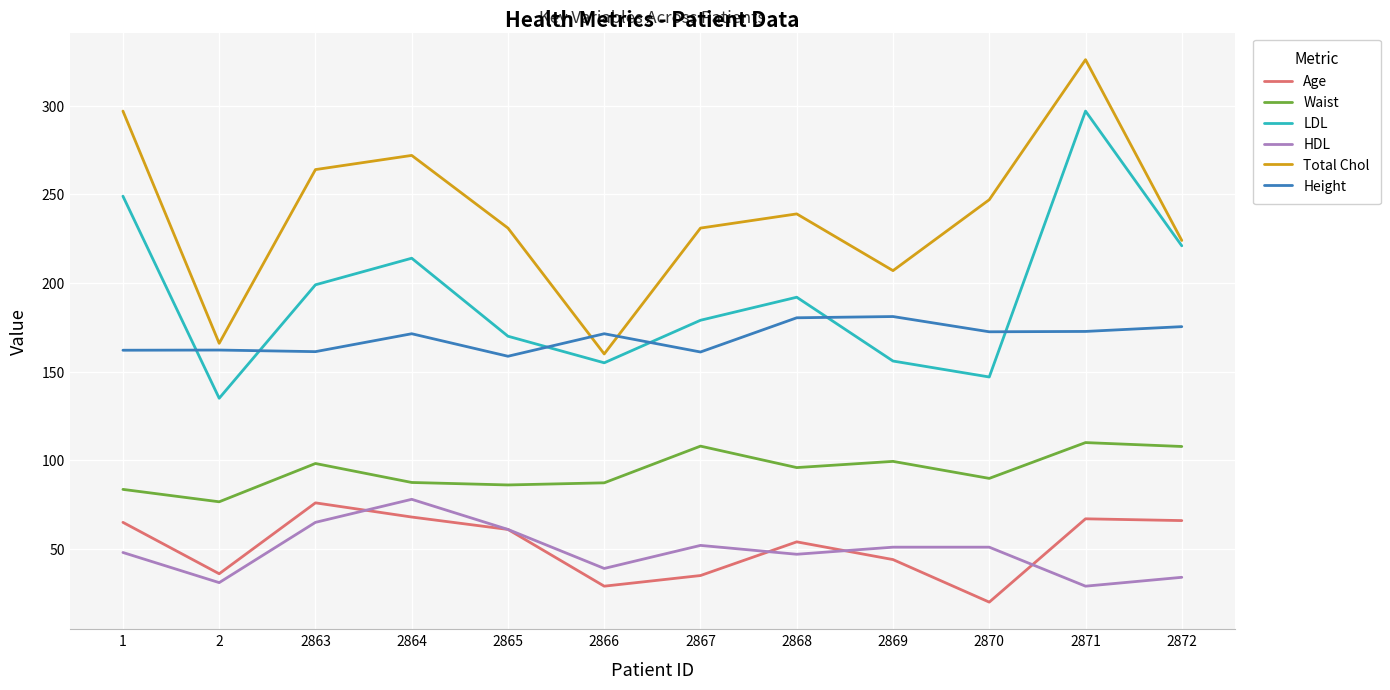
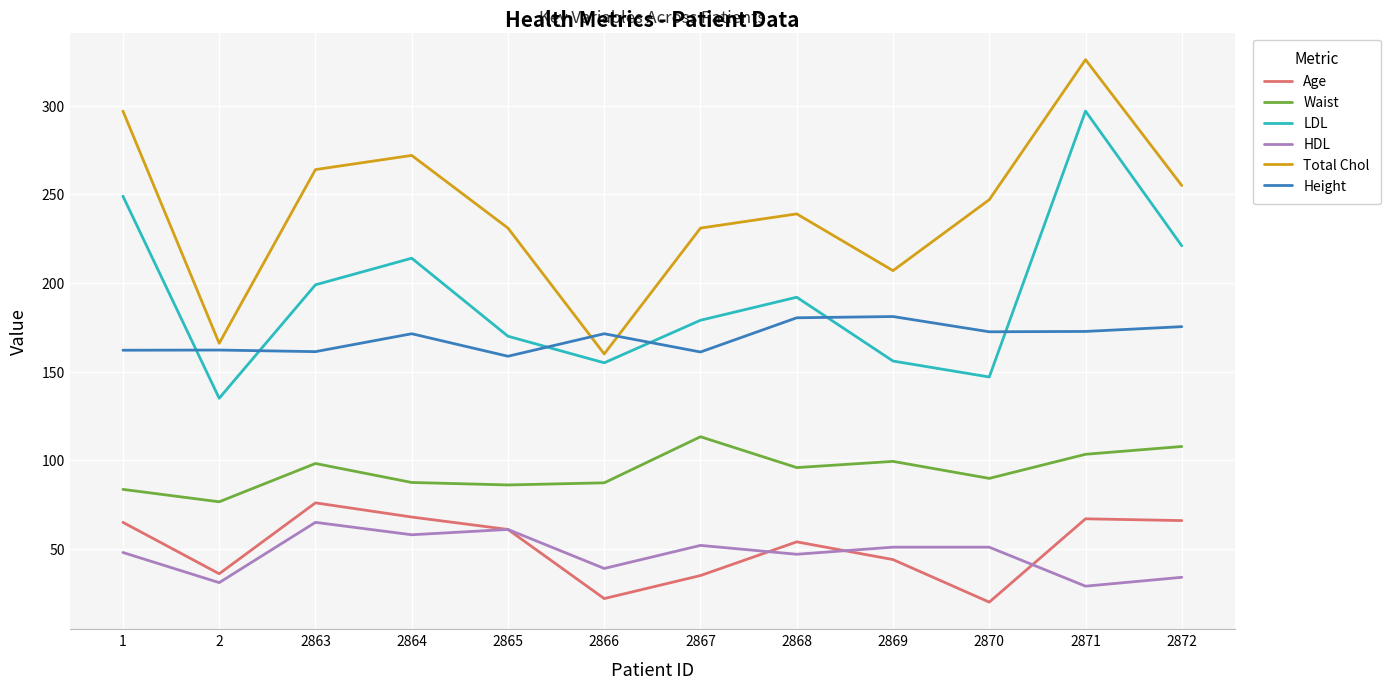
HDL, 2864: 78 -> 58
Age, 2866: 29 -> 22
Waist, 2867: 108 -> 113
Waist, 2871: 110 -> 103
Total Chol, 2872: 224 -> 255
